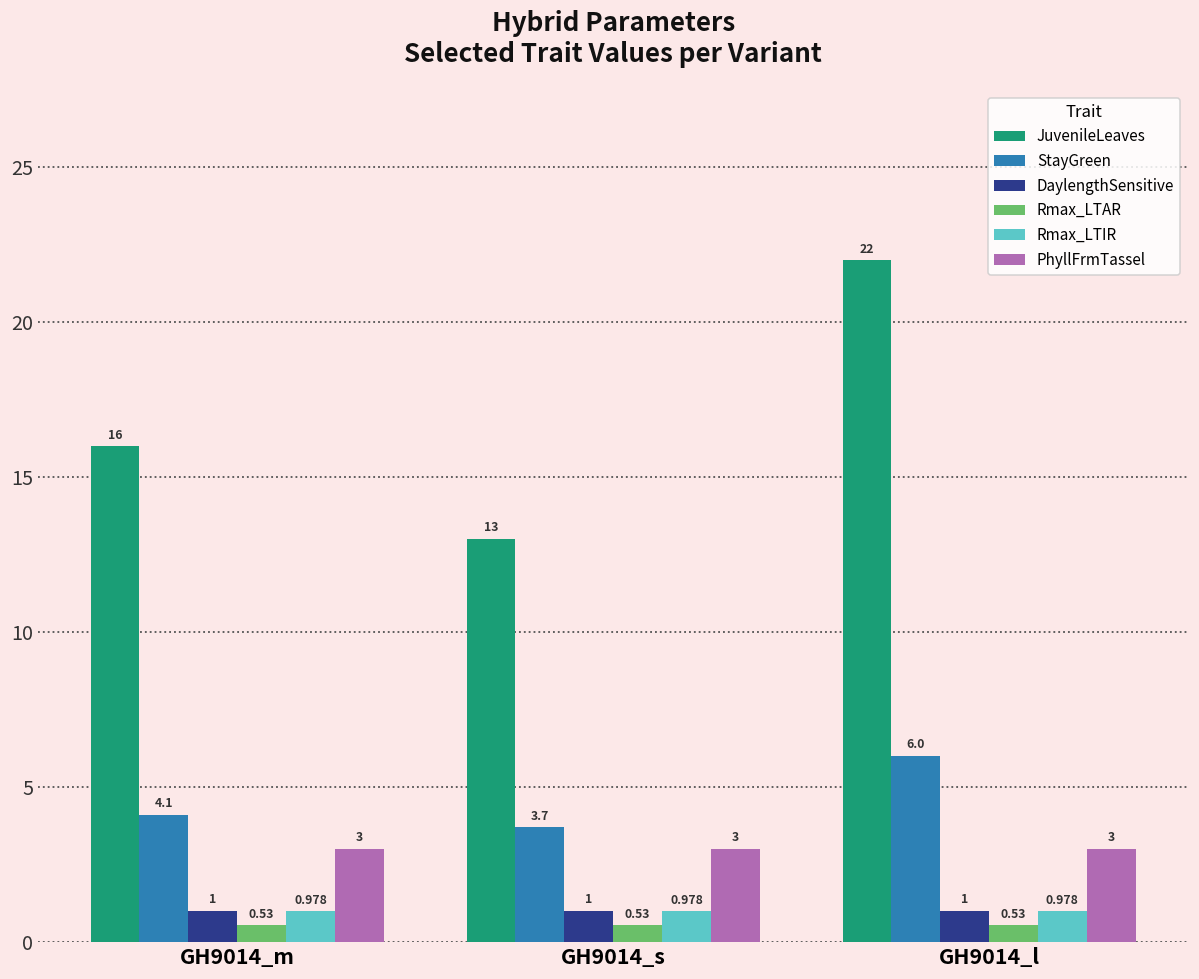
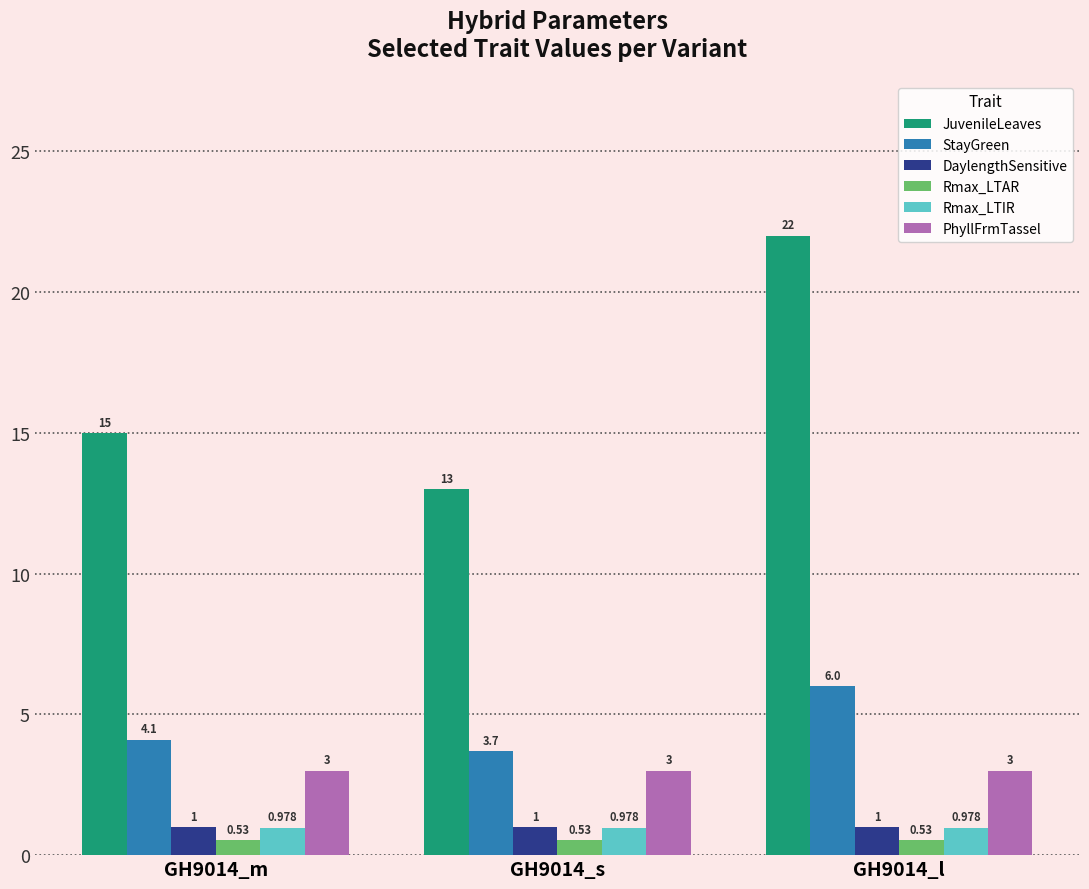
JuvenileLeaves, GH9014_m: 16 -> 15
